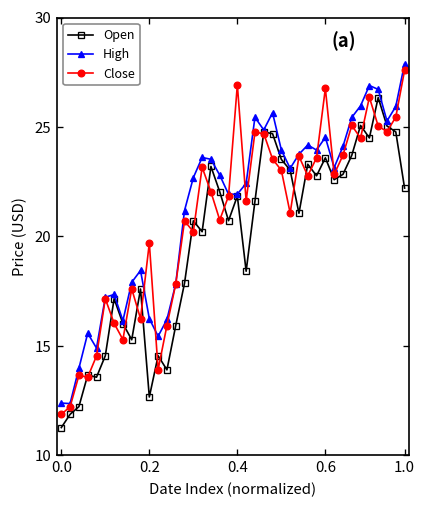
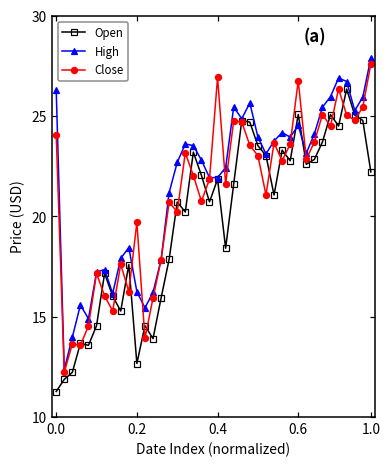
High, 0.0: 12.4 -> 26.3
Close, 0.0: 11.9 -> 24.1
Open, 0.6: 23.6 -> 25.1
